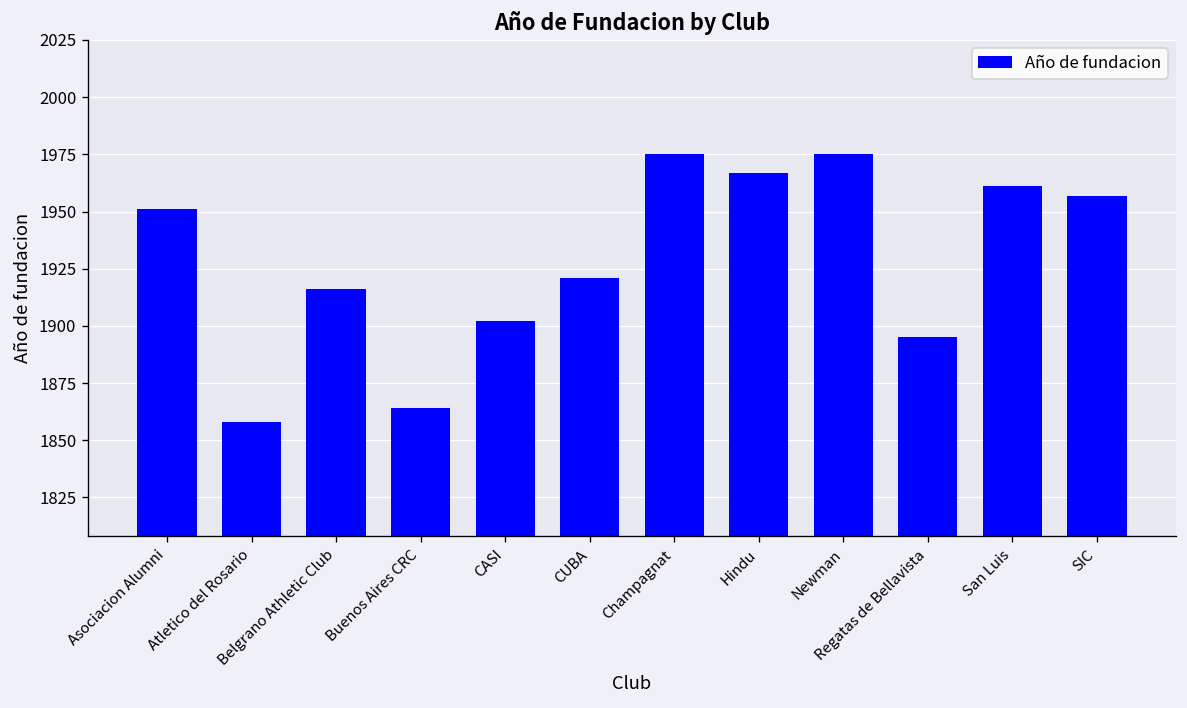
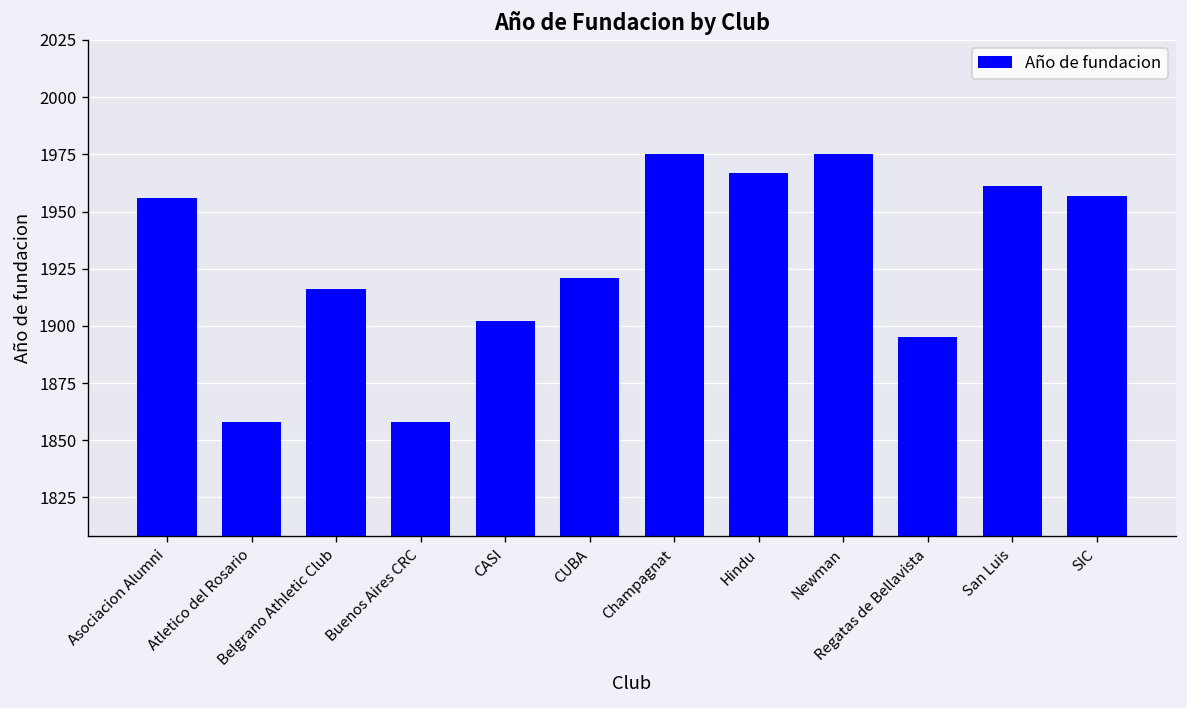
Asociacion Alumni: 1951 -> 1956
Buenos Aires CRC: 1864 -> 1858
